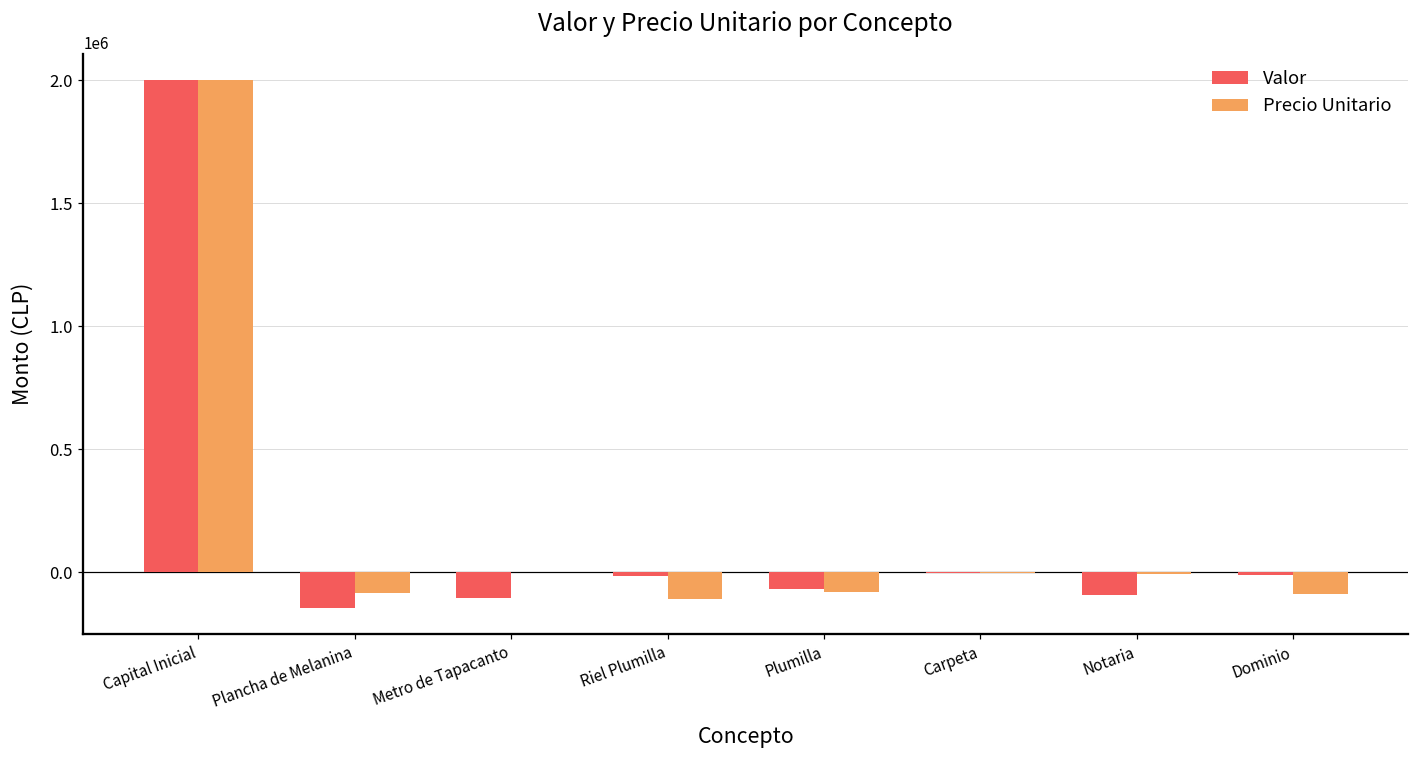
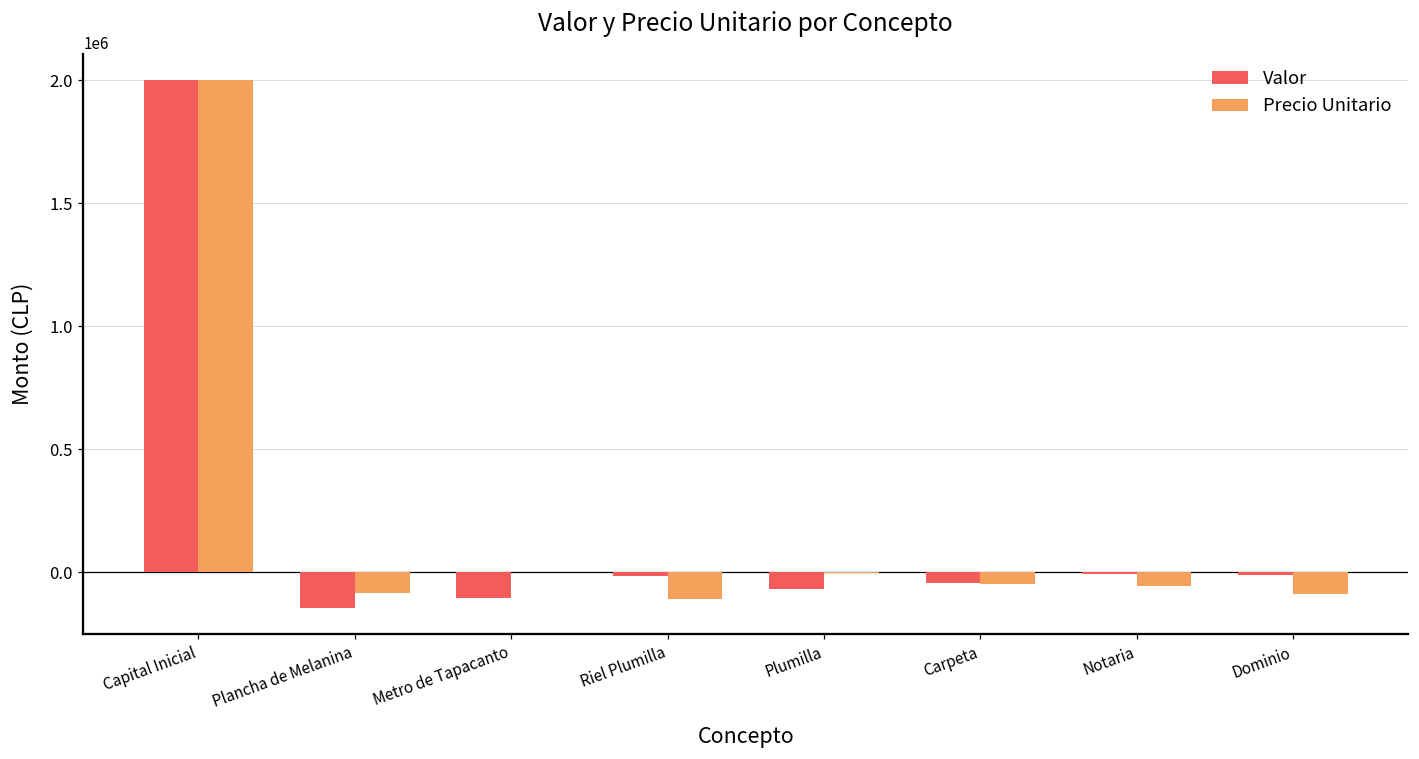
Precio Unitario, Plumilla: -80000 -> 0
Valor, Carpeta: 0 -> -40000
Precio Unitario, Carpeta: 0 -> -50000
Valor, Notaria: -90000 -> -10000
Precio Unitario, Notaria: -10000 -> -50000
